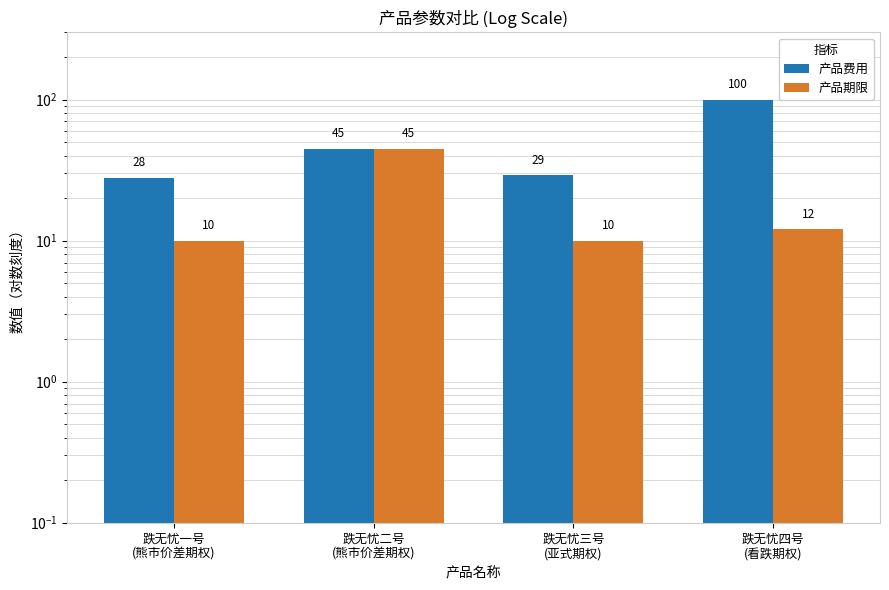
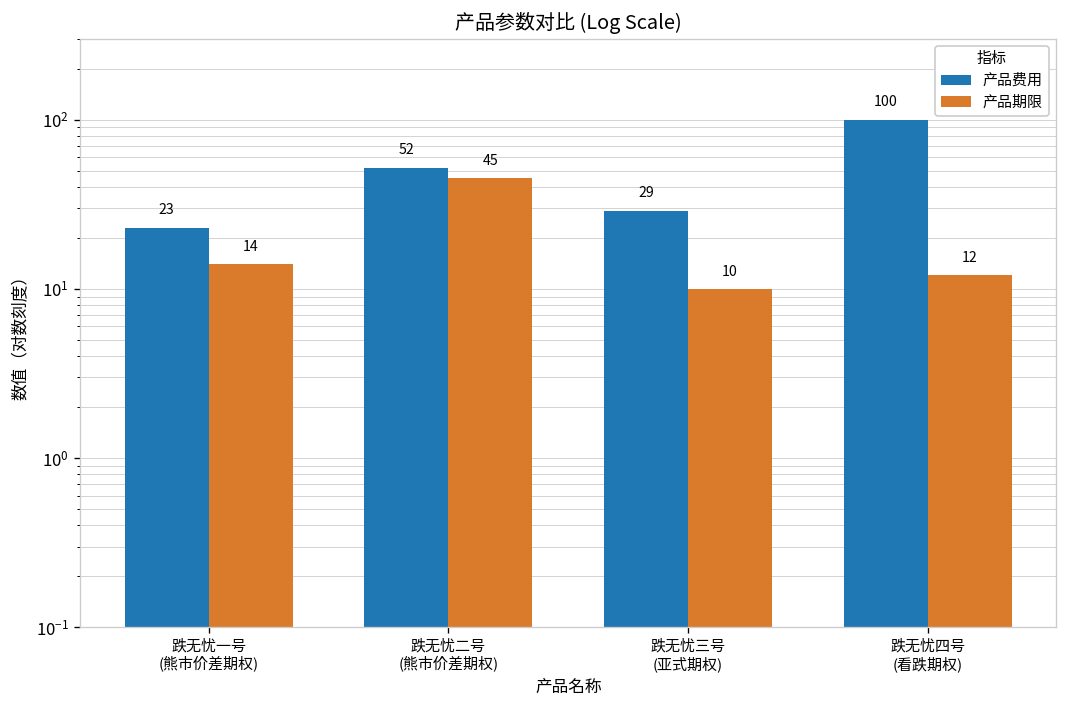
产品费用, 跌无忧一号 (熊市价差期权): 28 -> 23
产品期限, 跌无忧一号 (熊市价差期权): 10 -> 14
产品费用, 跌无忧二号 (熊市价差期权): 45 -> 52
